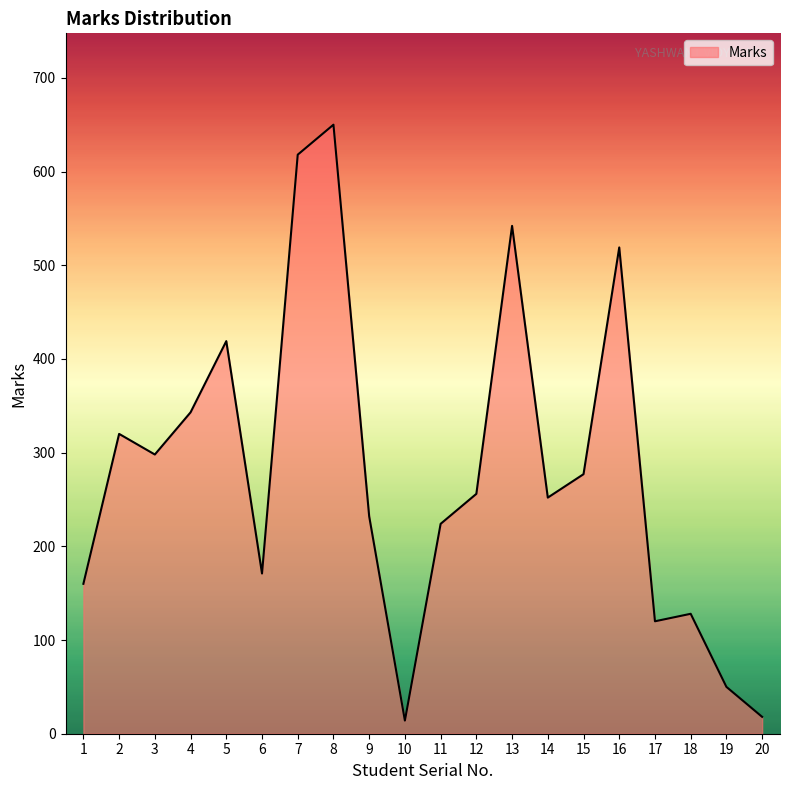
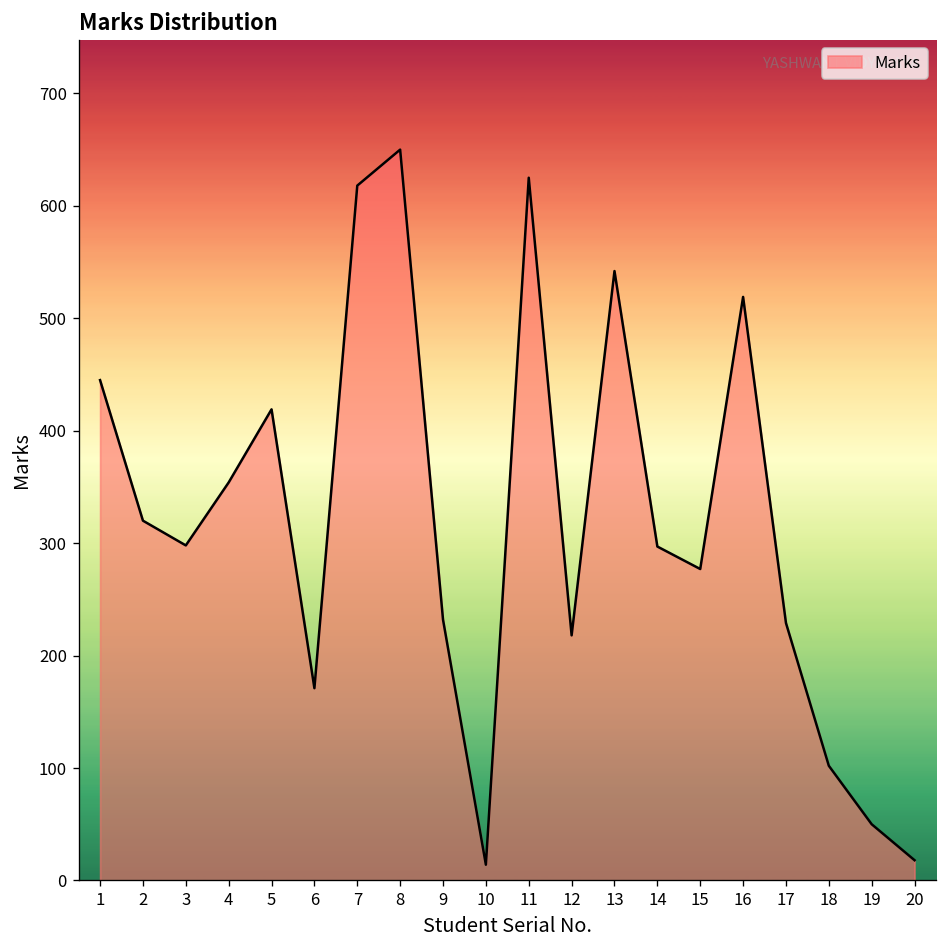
1: 160 -> 450
4: 340 -> 350
11: 220 -> 630
12: 260 -> 220
14: 250 -> 300
17: 120 -> 230
18: 130 -> 100
